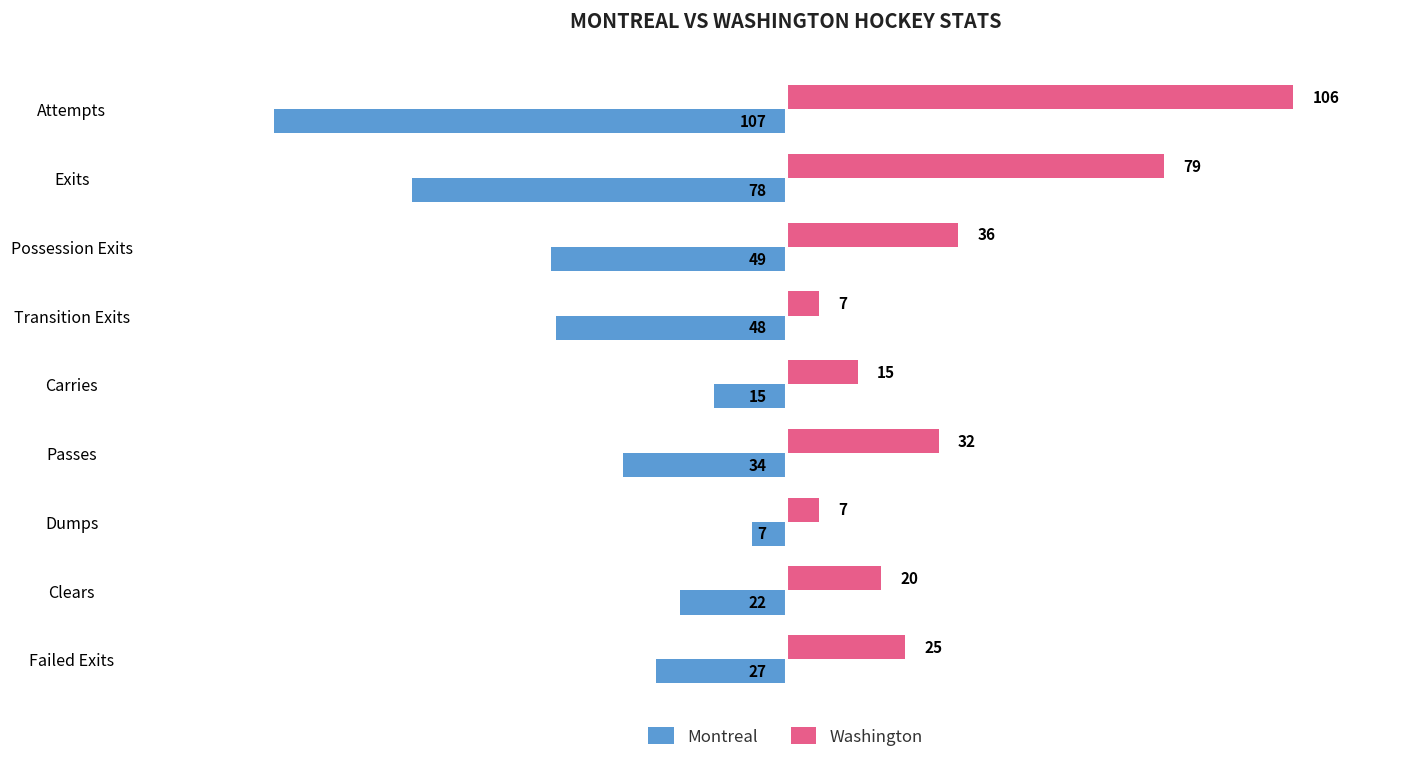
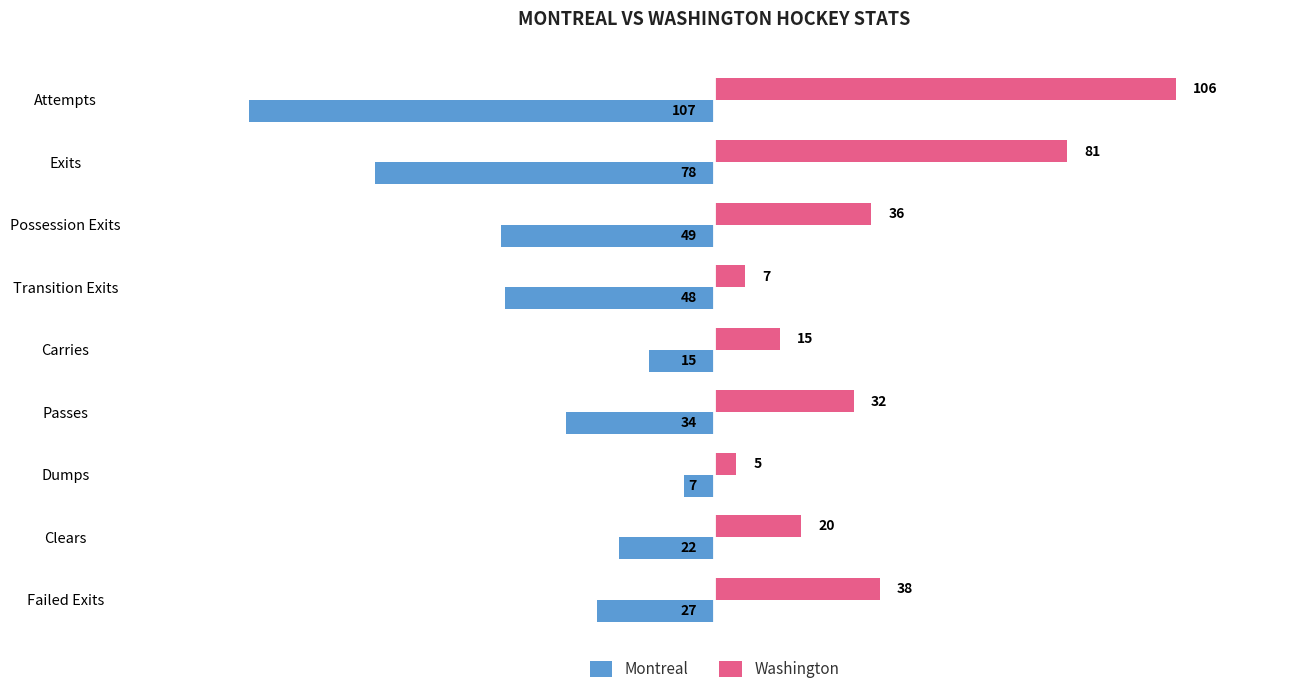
Washington, Exits: 79 -> 81
Washington, Dumps: 7 -> 5
Washington, Failed Exits: 25 -> 38
